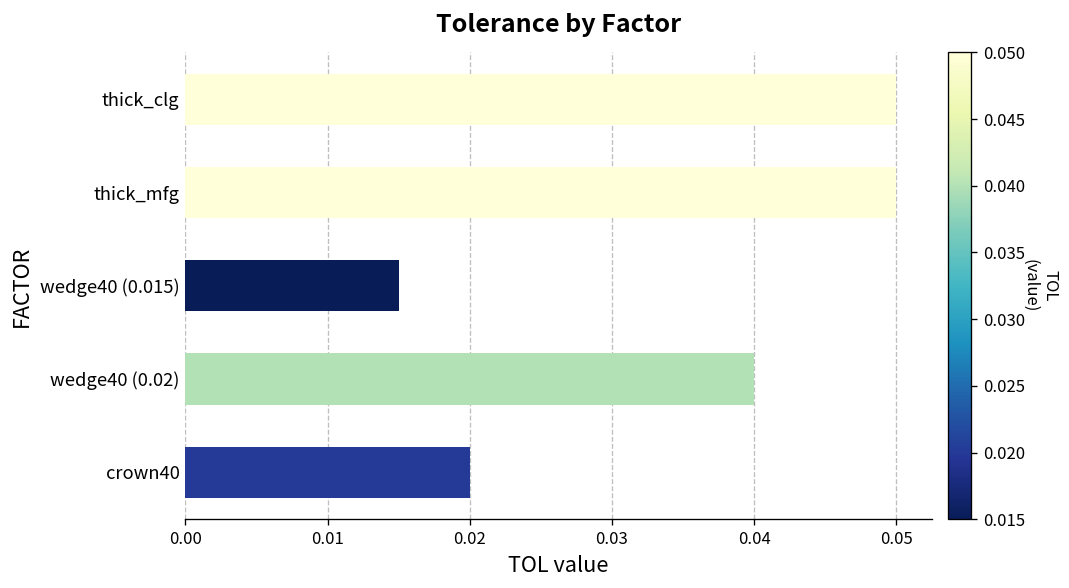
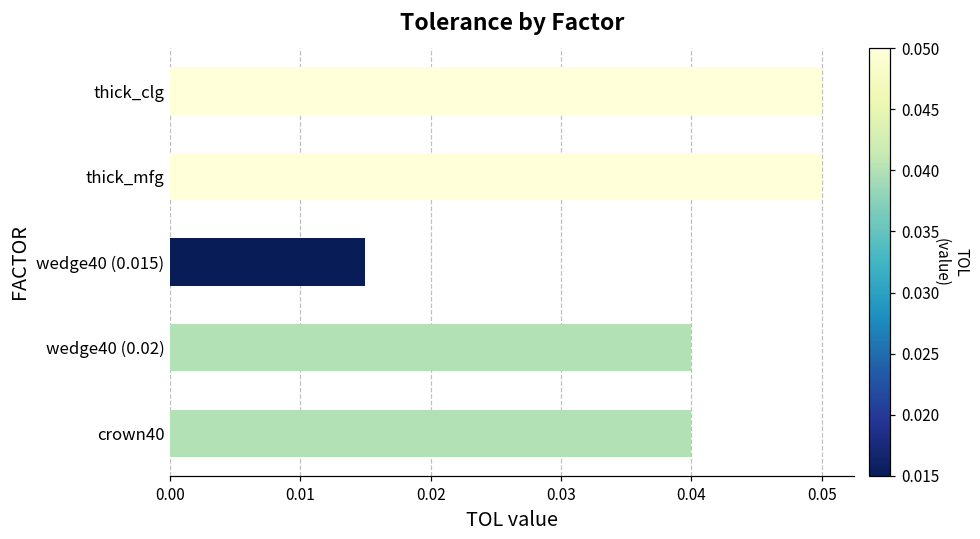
crown40: 0.02 -> 0.04
